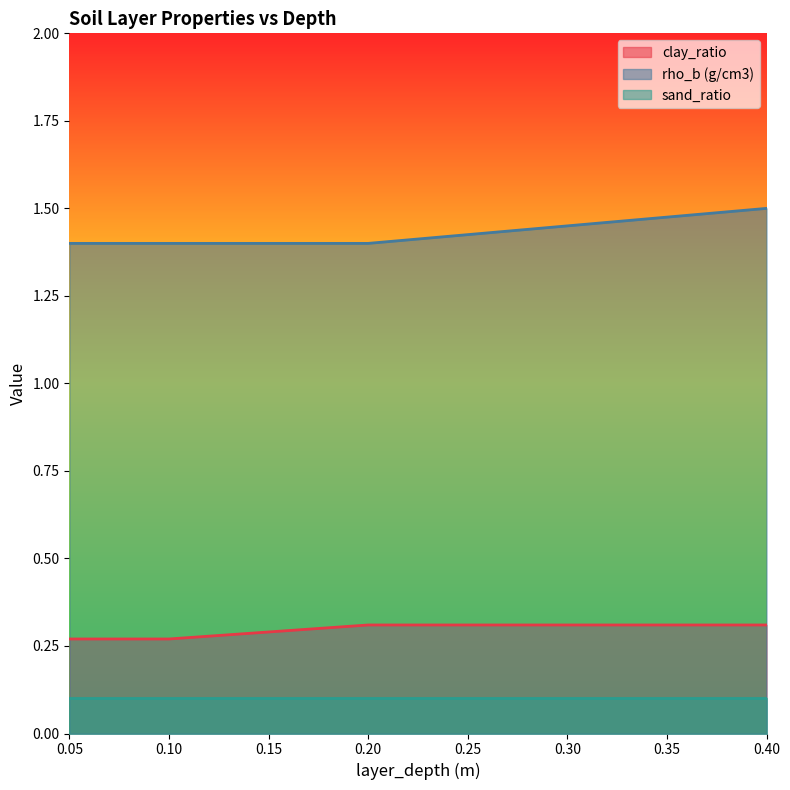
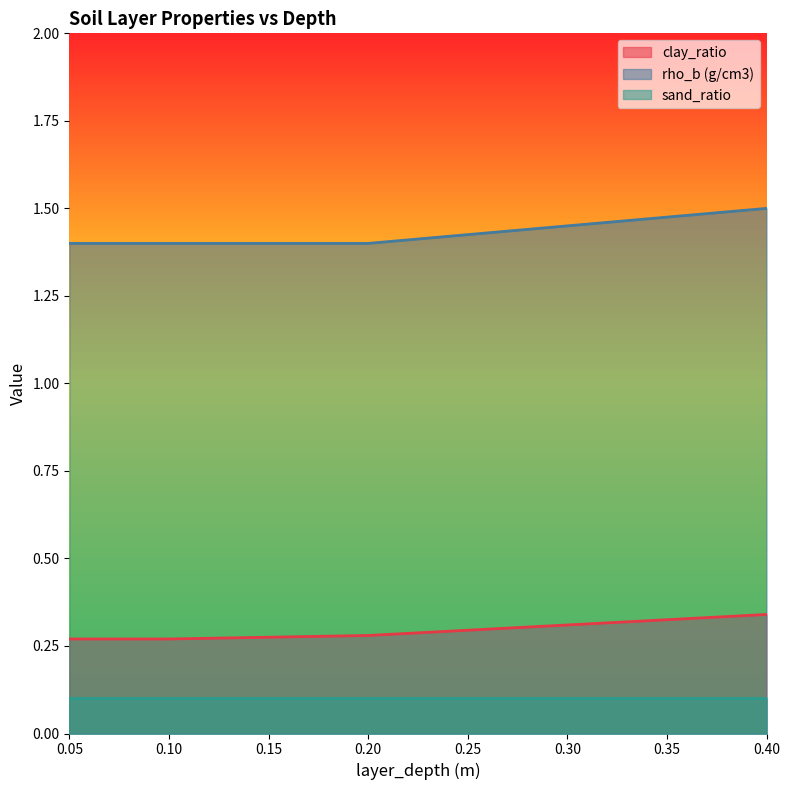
clay_ratio, 0.20: 0.31 -> 0.28
clay_ratio, 0.40: 0.31 -> 0.34
